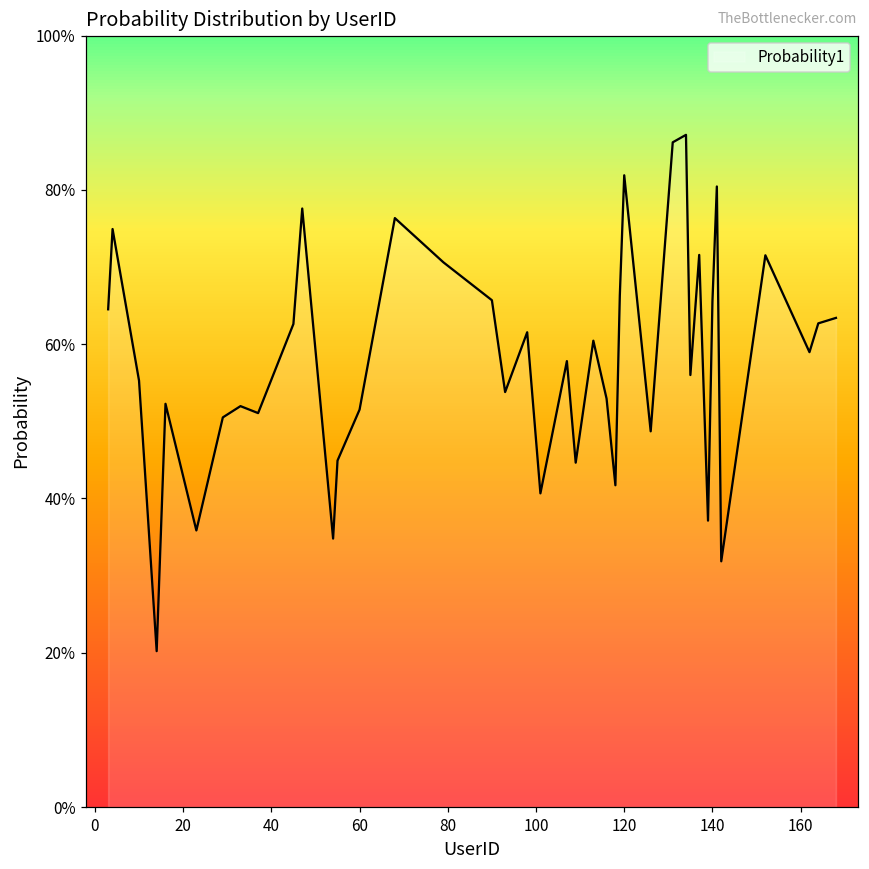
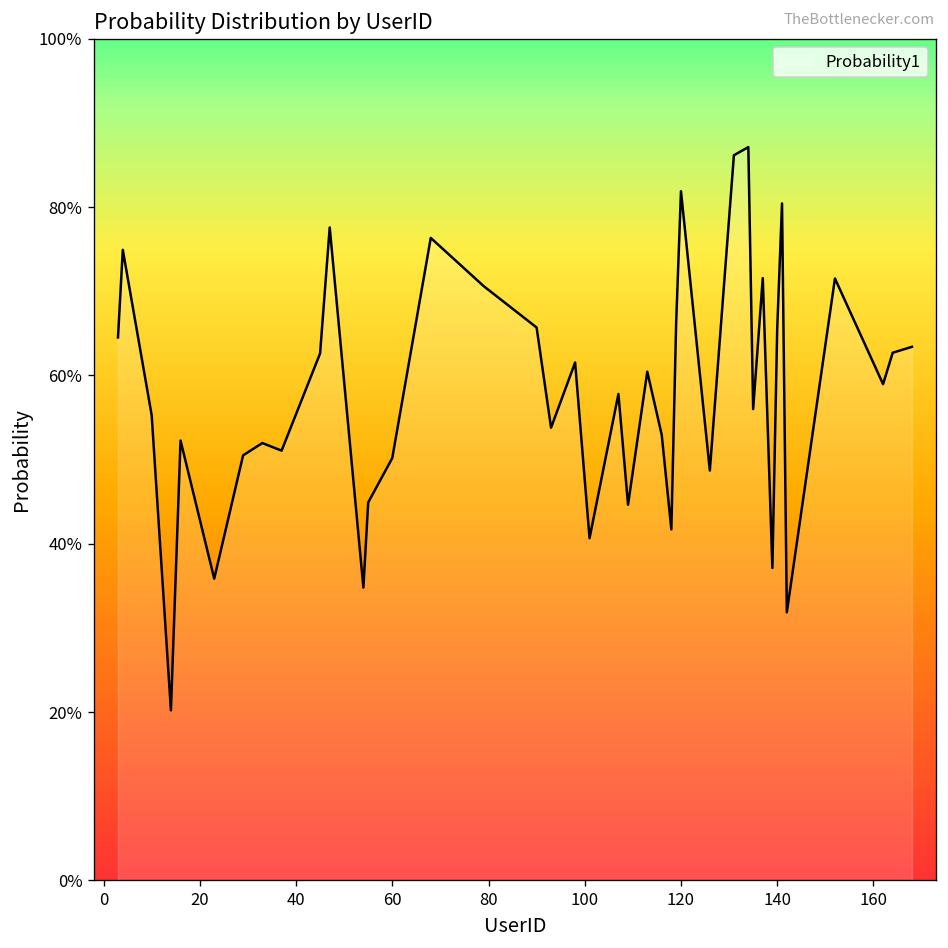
60: 52% -> 50%
